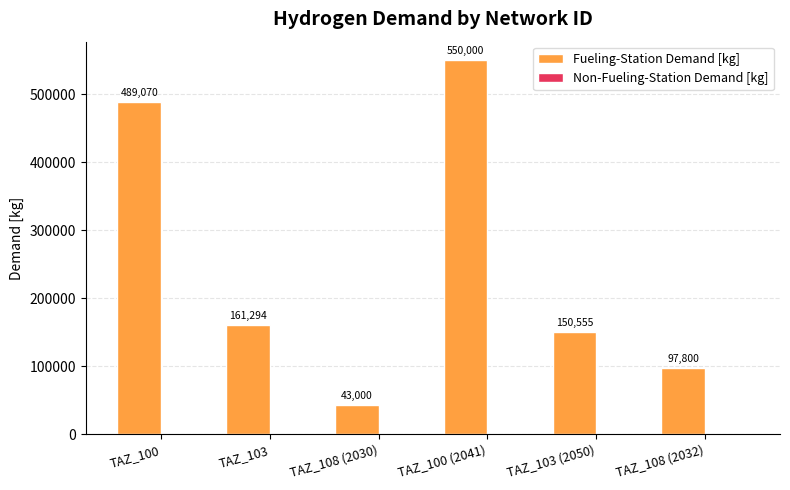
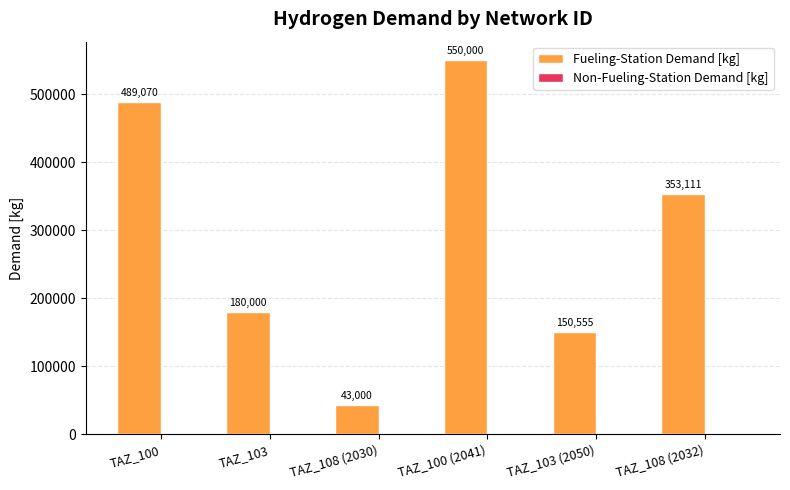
Fueling-Station Demand [kg], TAZ_103: 161,294 -> 180,000
Fueling-Station Demand [kg], TAZ_108 (2032): 97,800 -> 353,111
